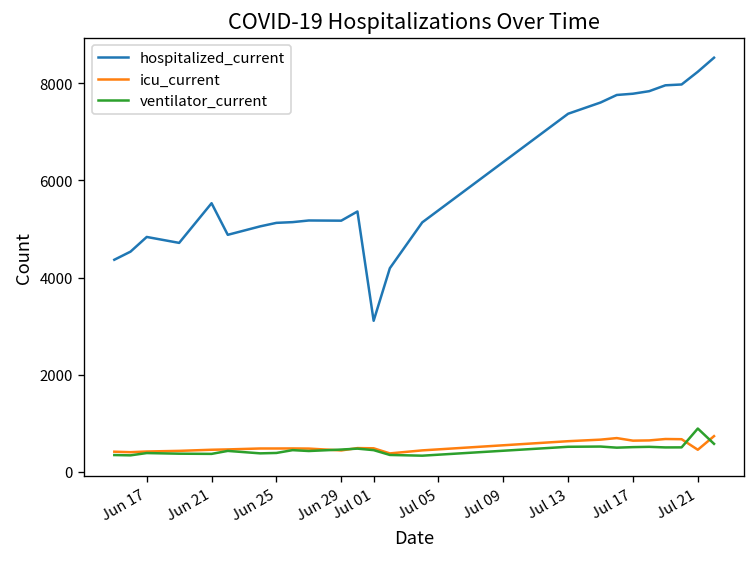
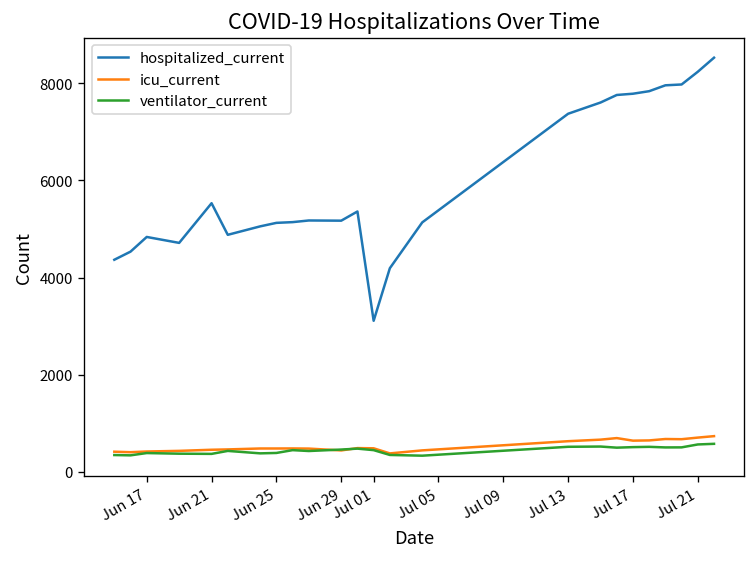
icu_current, Jul 21: 500 -> 700
ventilator_current, Jul 21: 900 -> 600
